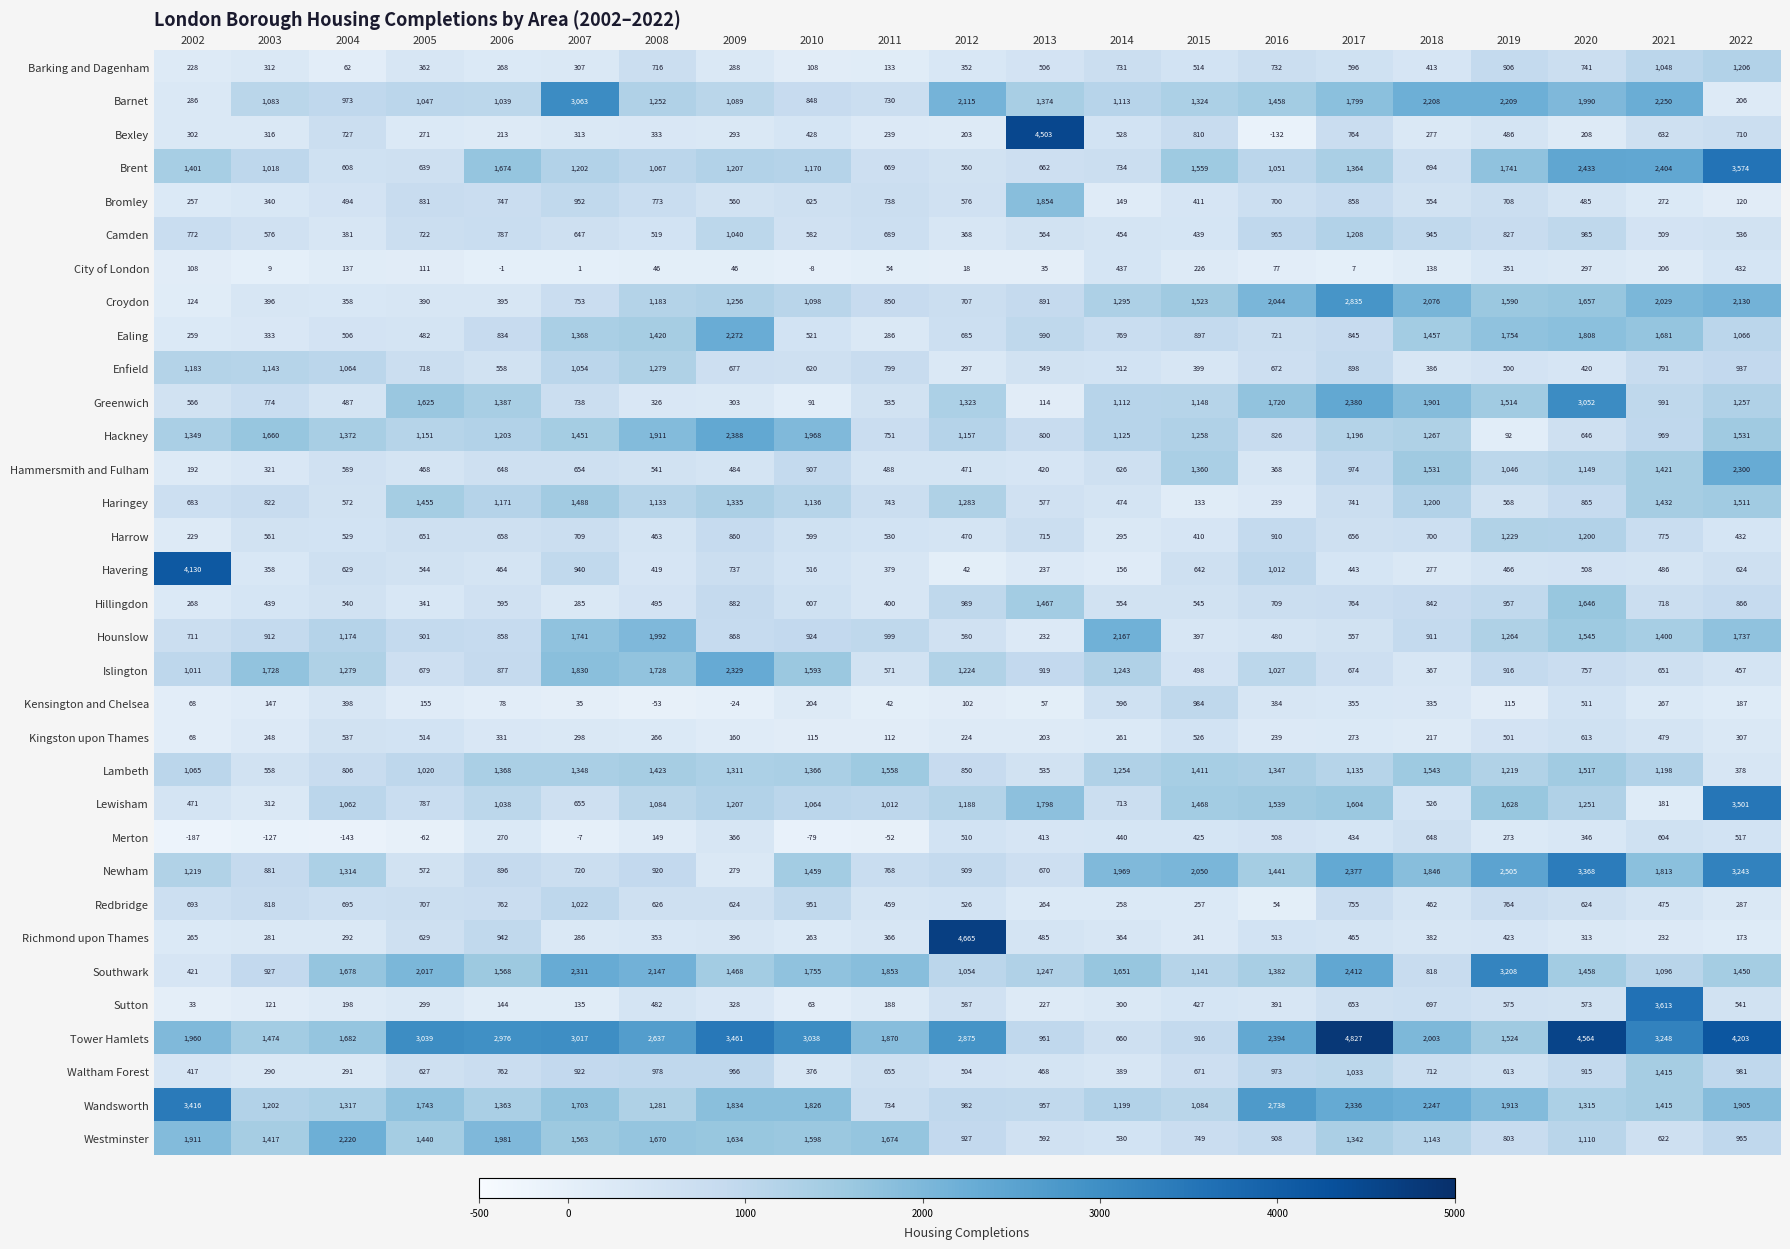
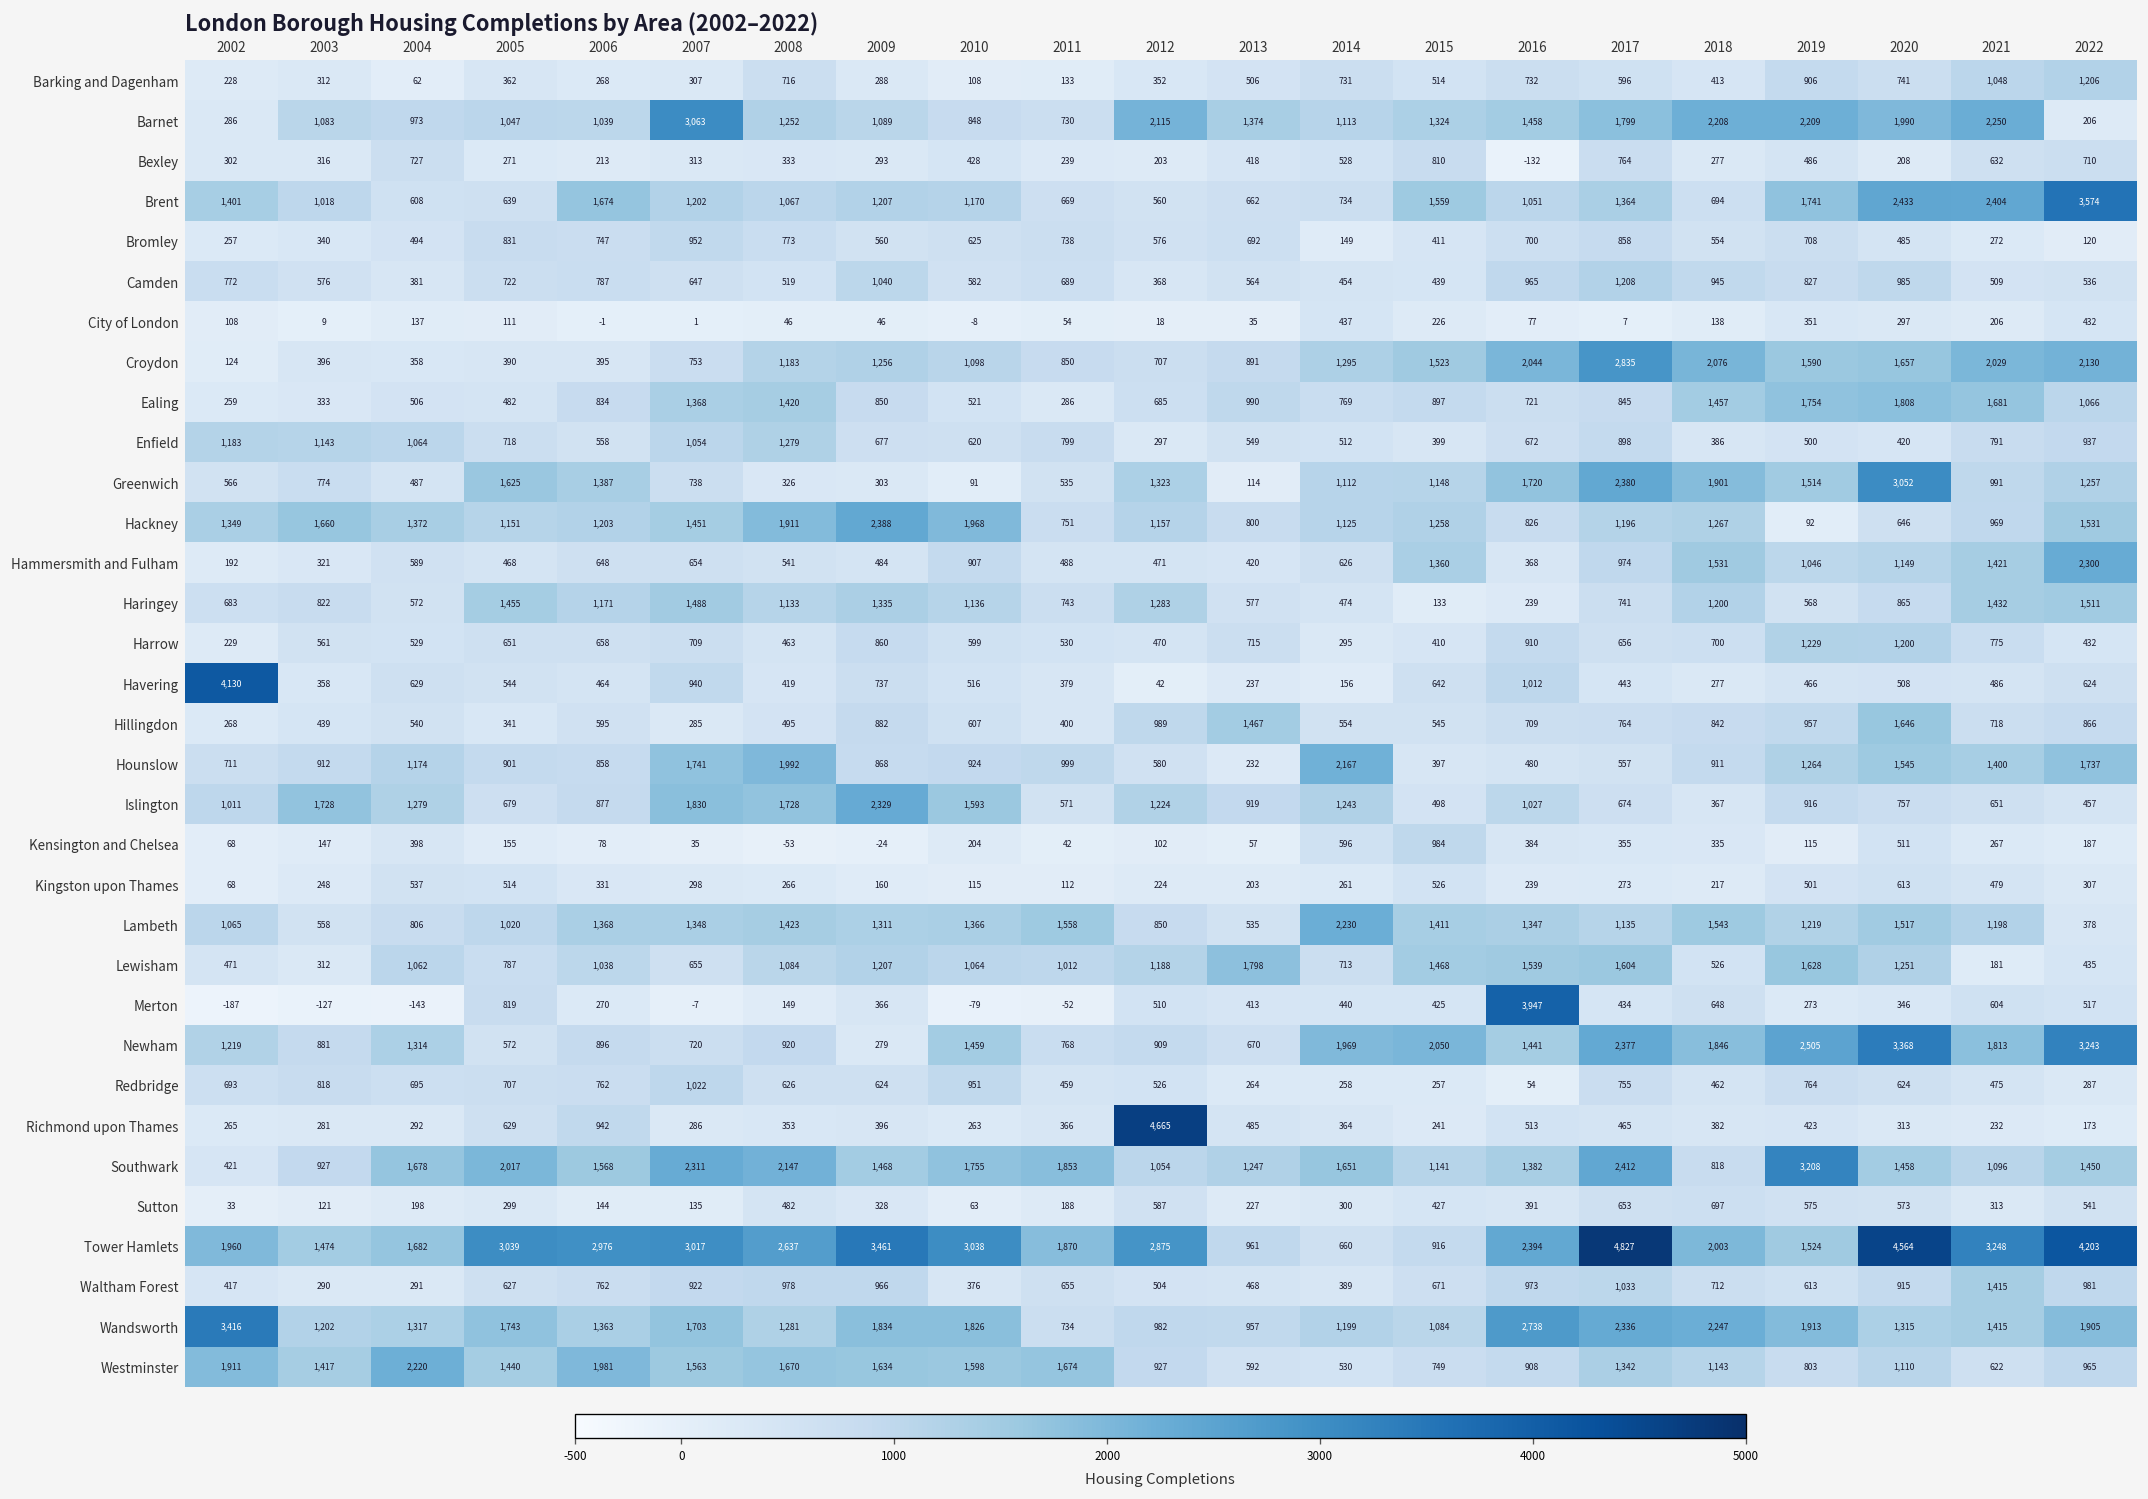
Bexley, 2013: 4,503 -> 418
Bromley, 2013: 1,854 -> 692
Ealing, 2009: 2,272 -> 850
Lambeth, 2014: 1,254 -> 2,230
Lewisham, 2022: 3,501 -> 435
Merton, 2005: -62 -> 819
Merton, 2016: 508 -> 3,947
Sutton, 2021: 3,613 -> 313
